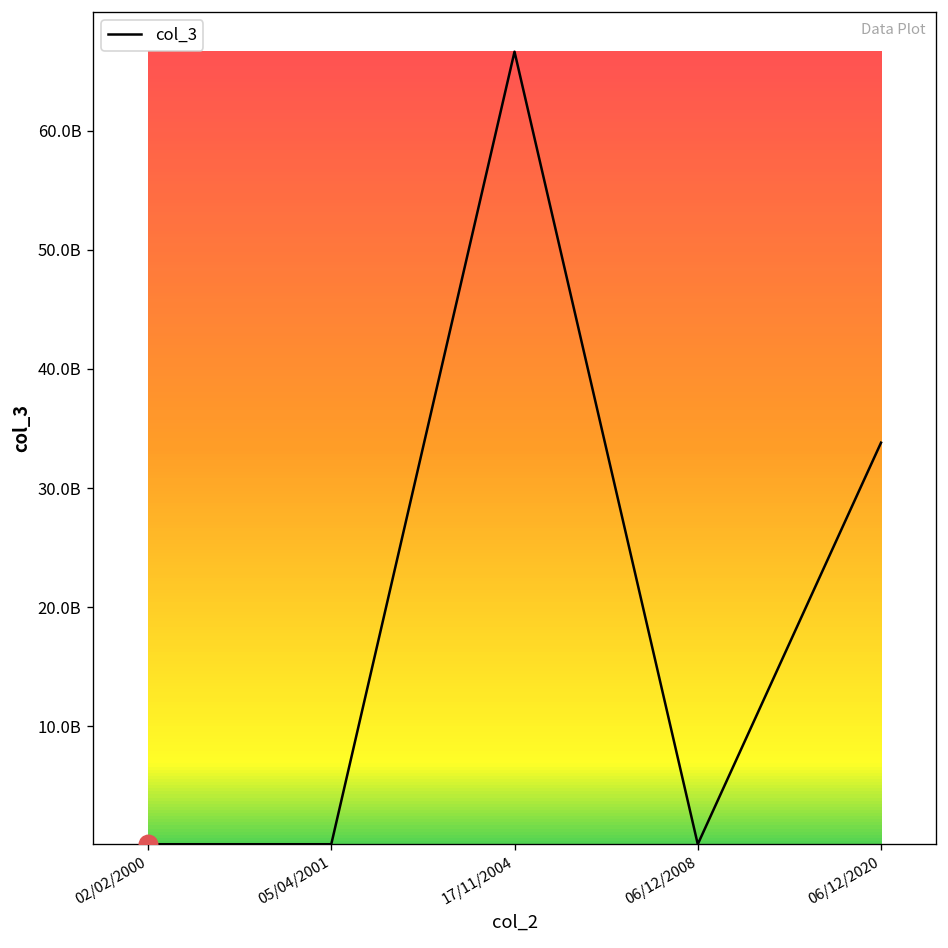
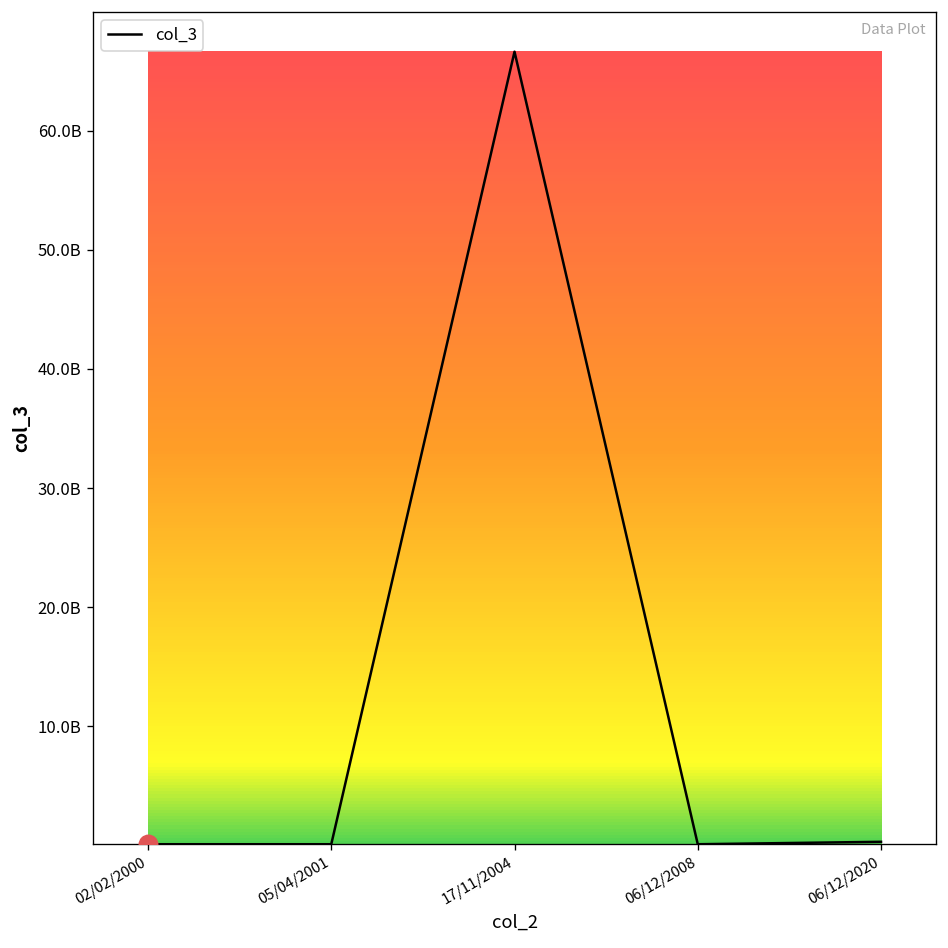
col_3, 06/12/2020: 34000000000 -> 0
